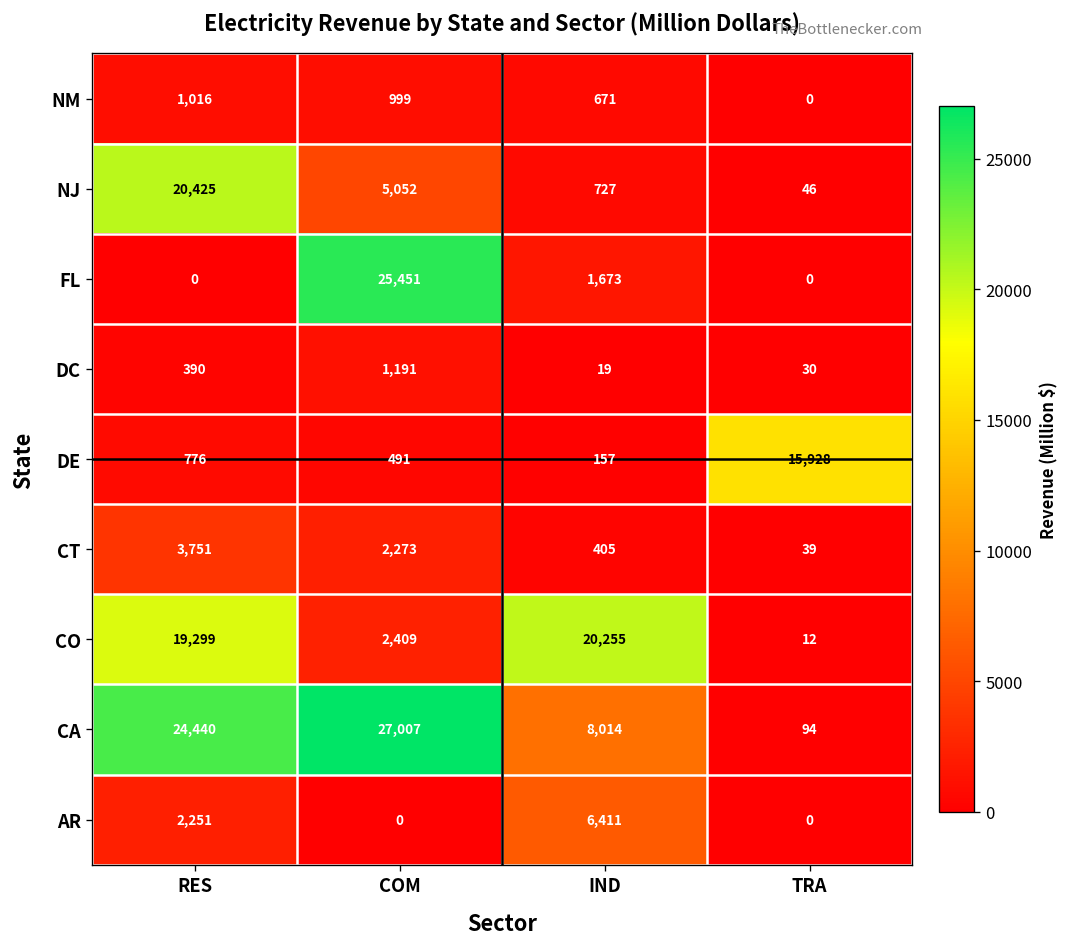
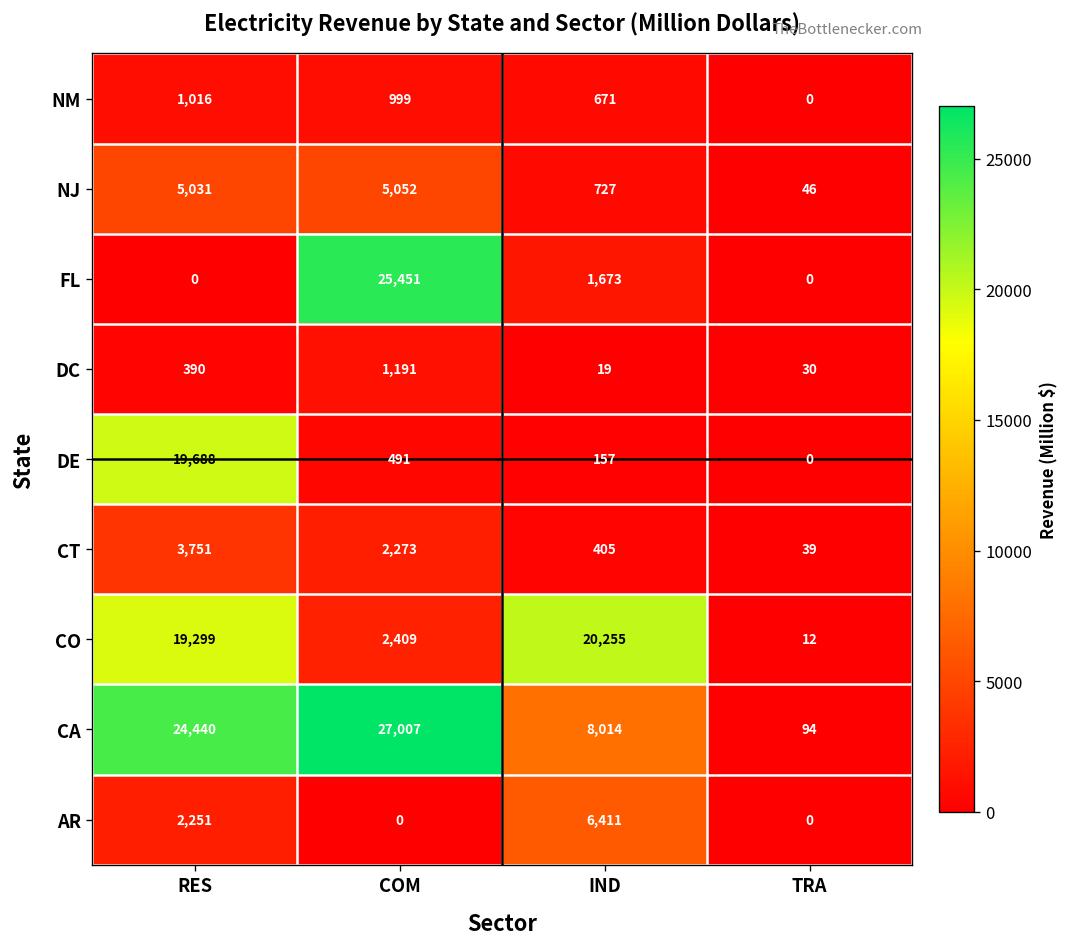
NJ, RES: 20,425 -> 5,031
DE, RES: 776 -> 19,688
DE, TRA: 15,928 -> 0
